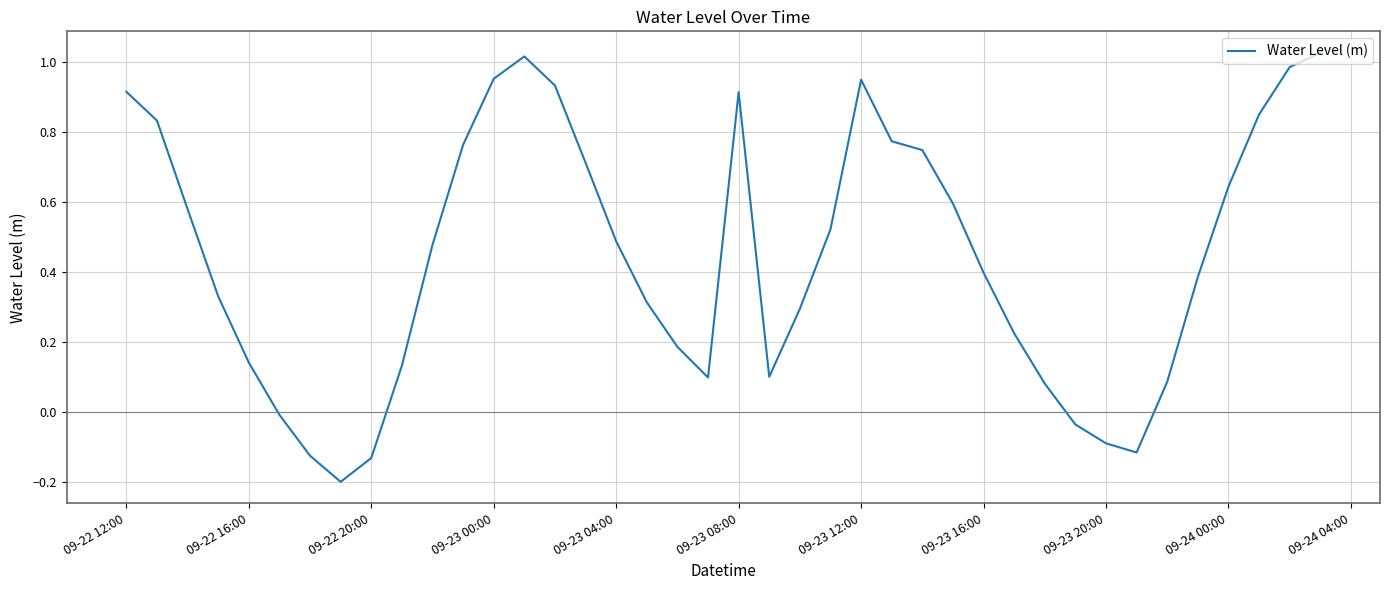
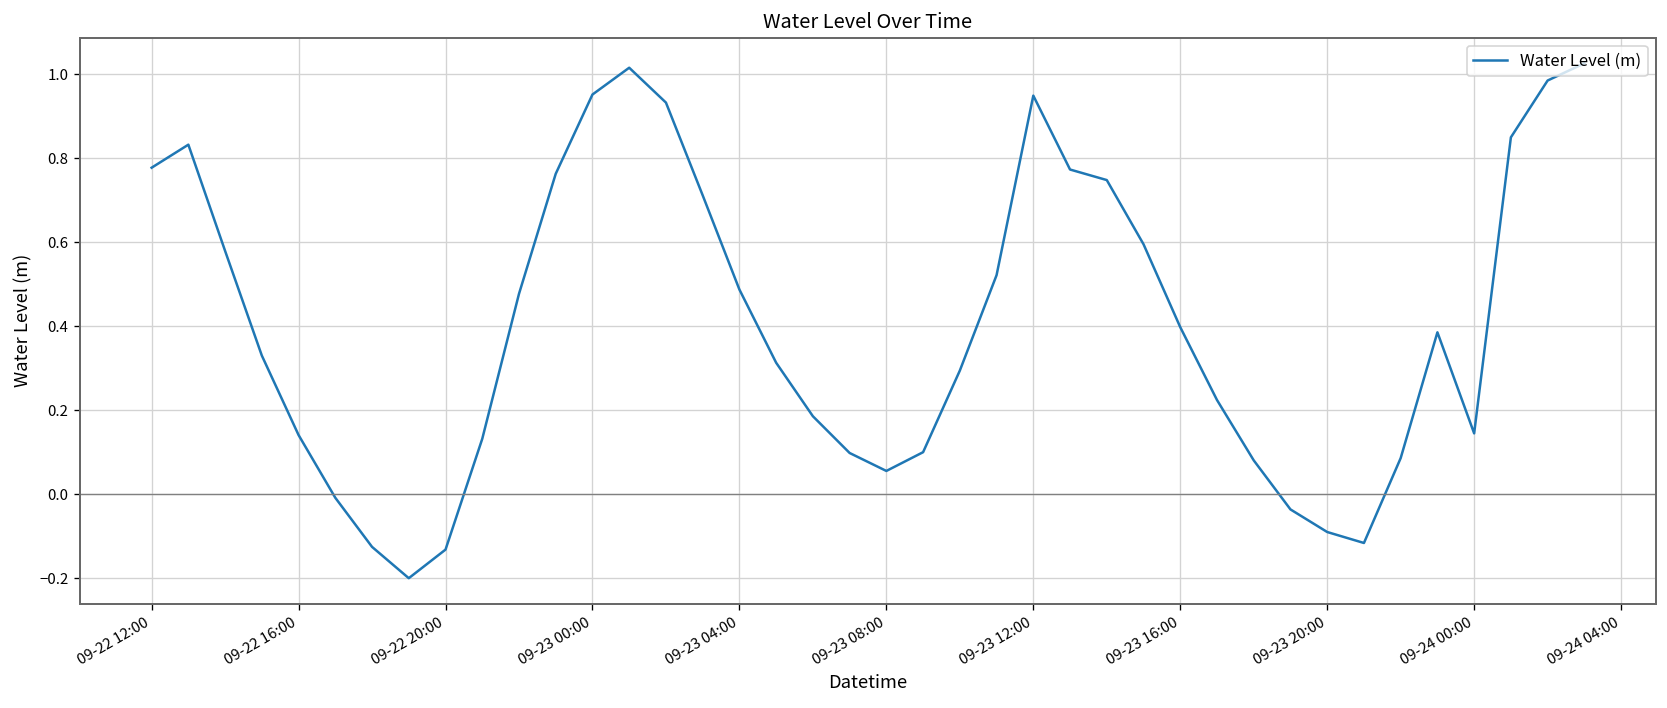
09-22 12:00: 0.92 -> 0.78
09-23 08:00: 0.91 -> 0.06
09-24 00:00: 0.64 -> 0.15
